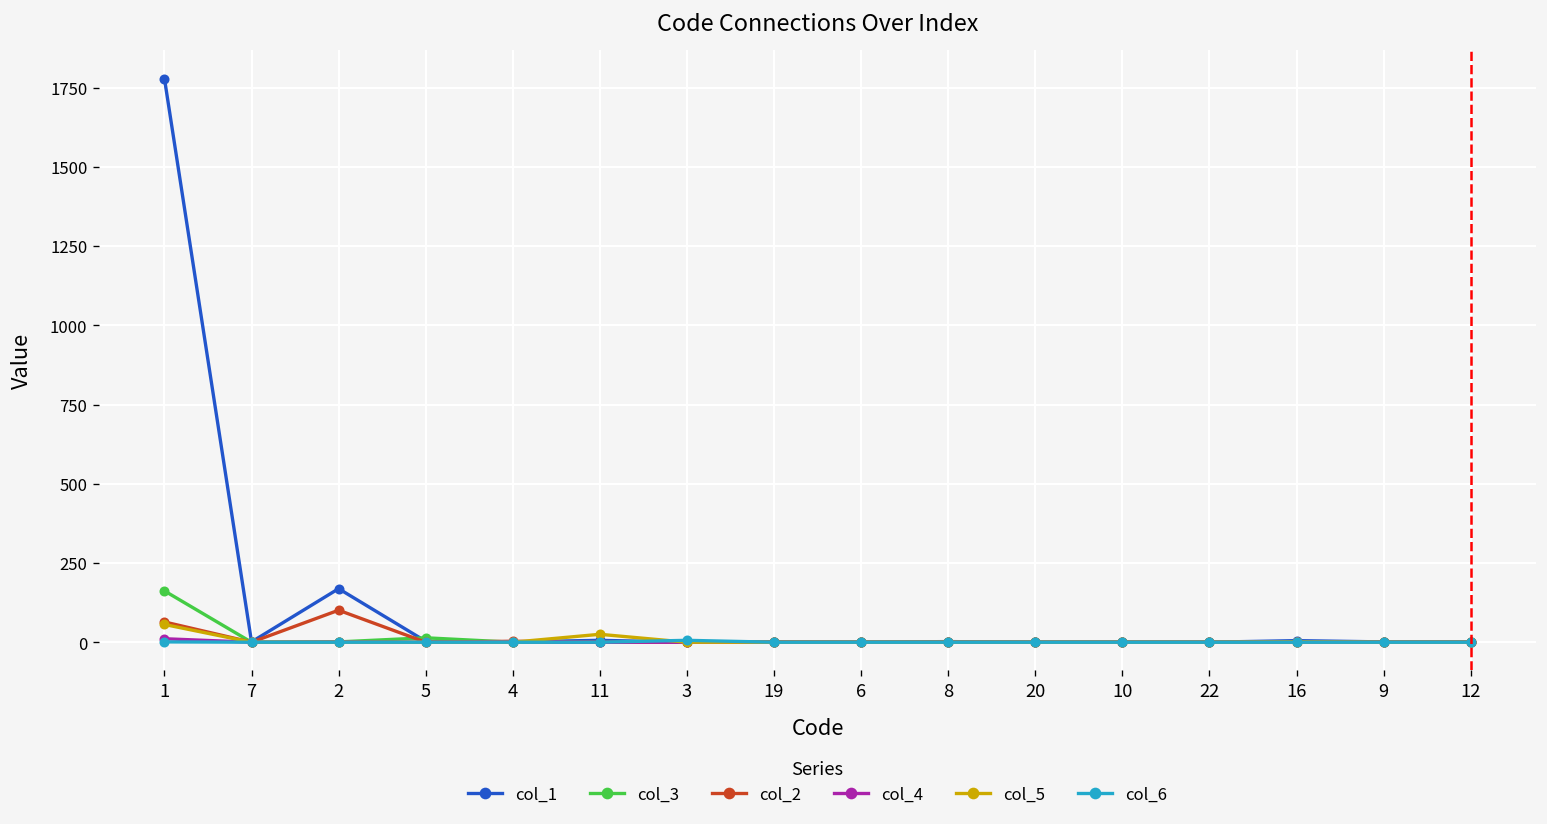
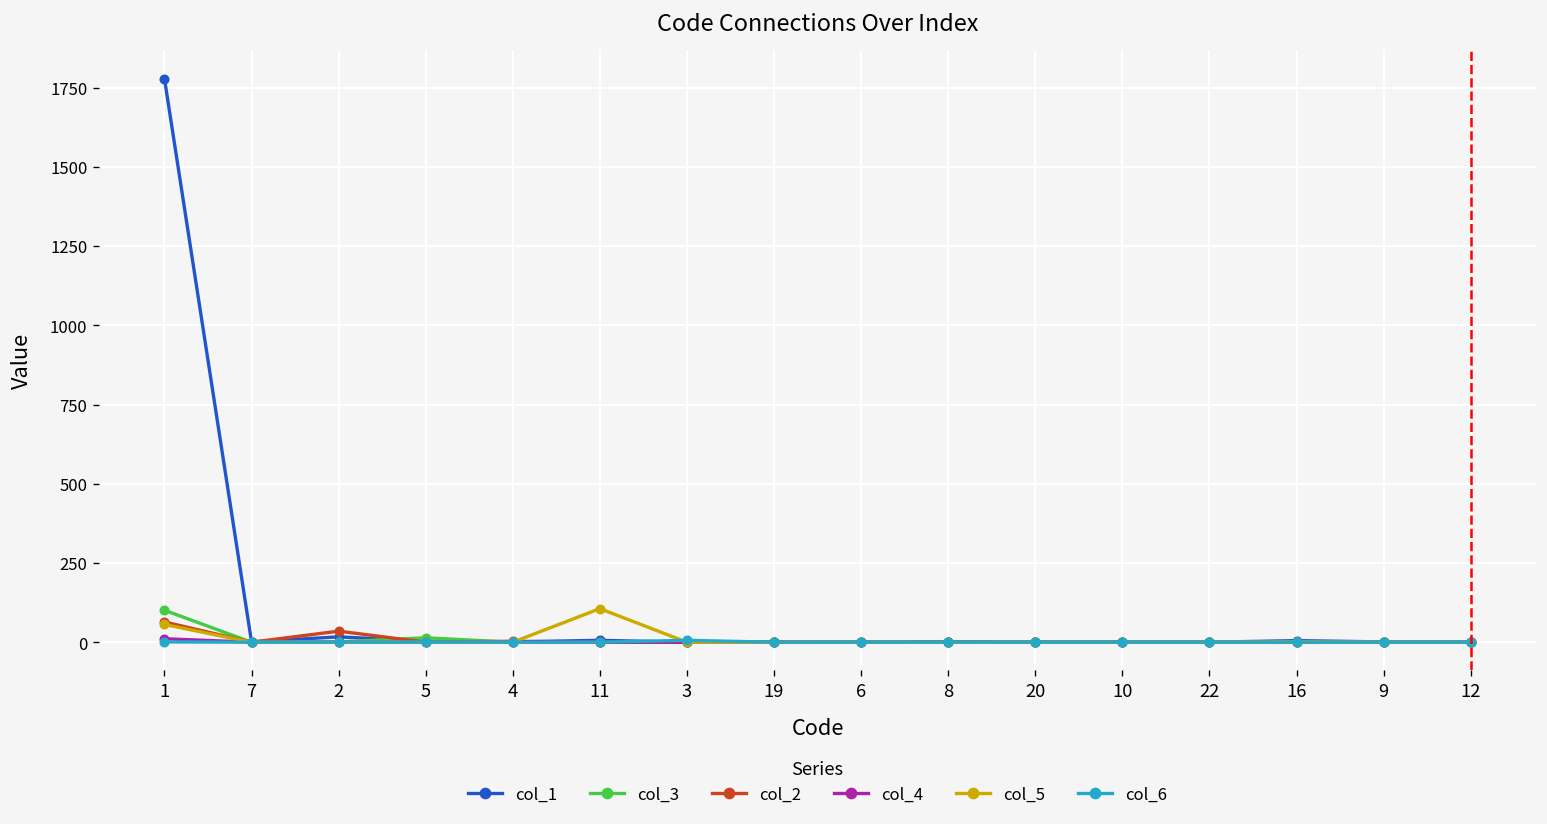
col_3, 1: 160 -> 100
col_1, 2: 170 -> 20
col_2, 2: 100 -> 40
col_5, 11: 30 -> 110
